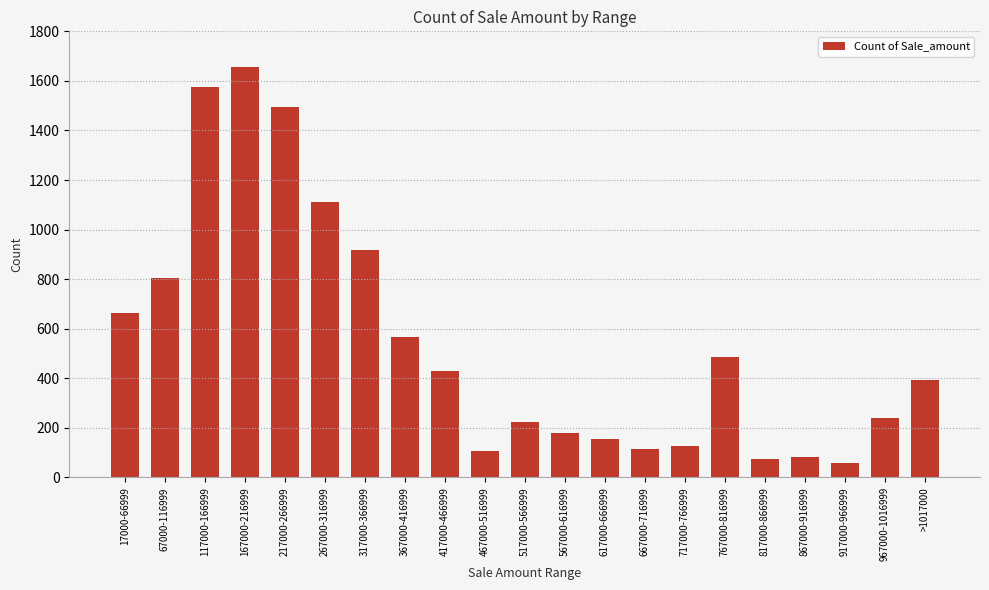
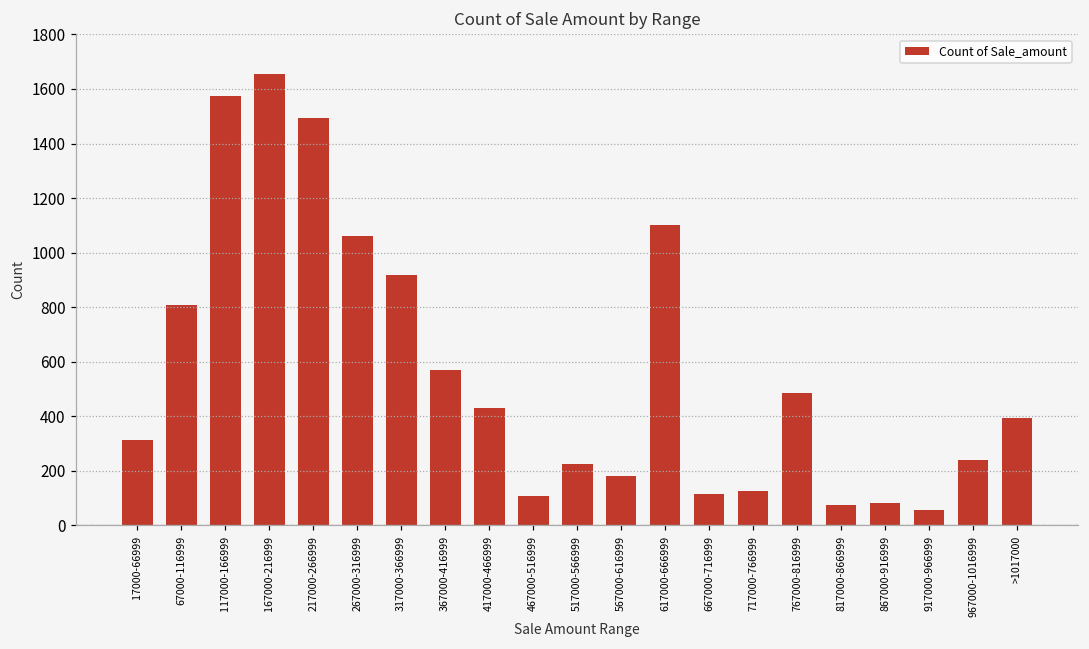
17000-66999: 670 -> 310
267000-316999: 1110 -> 1060
617000-666999: 160 -> 1100
